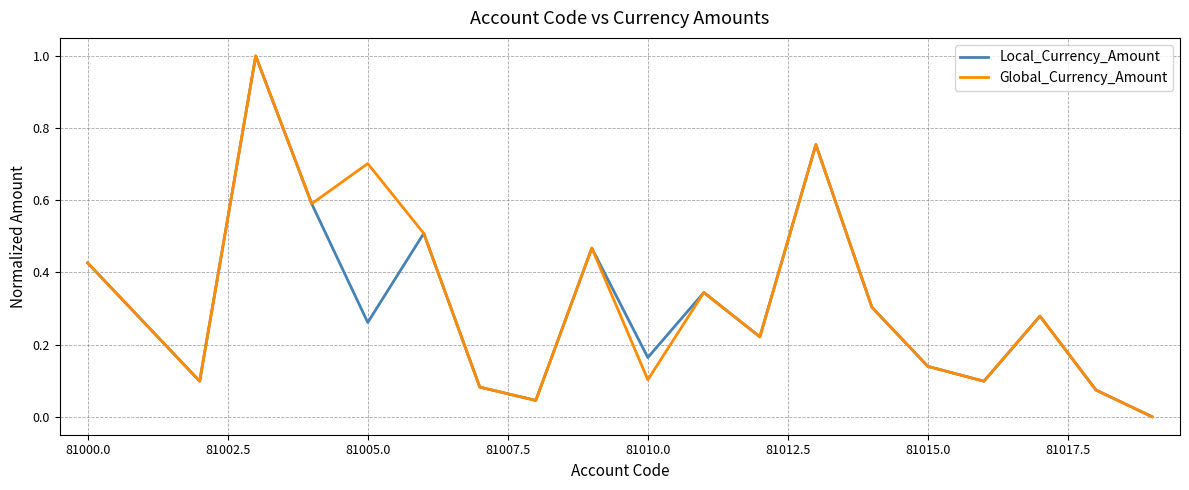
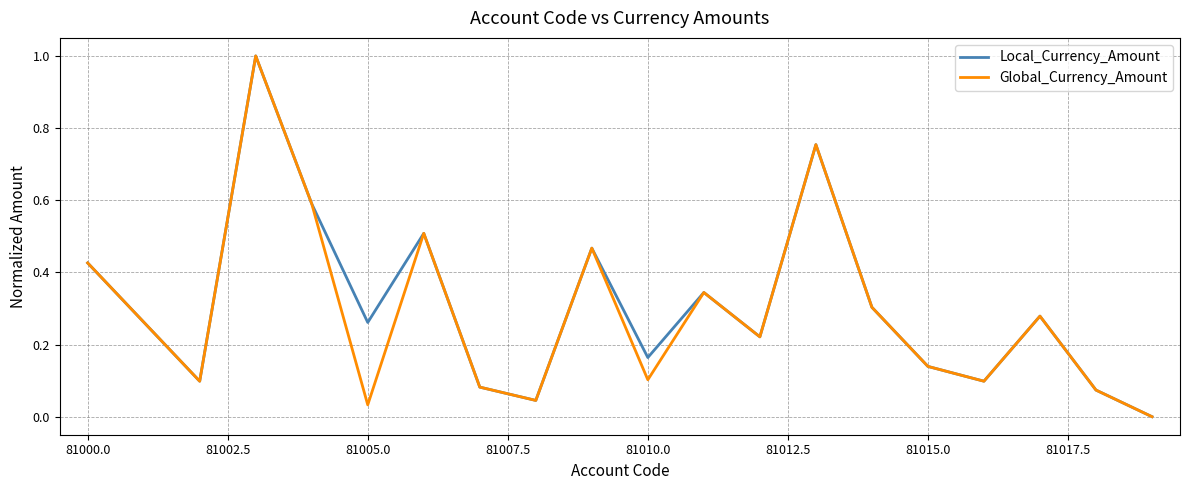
Global_Currency_Amount, 81005.0: 0.70 -> 0.03
